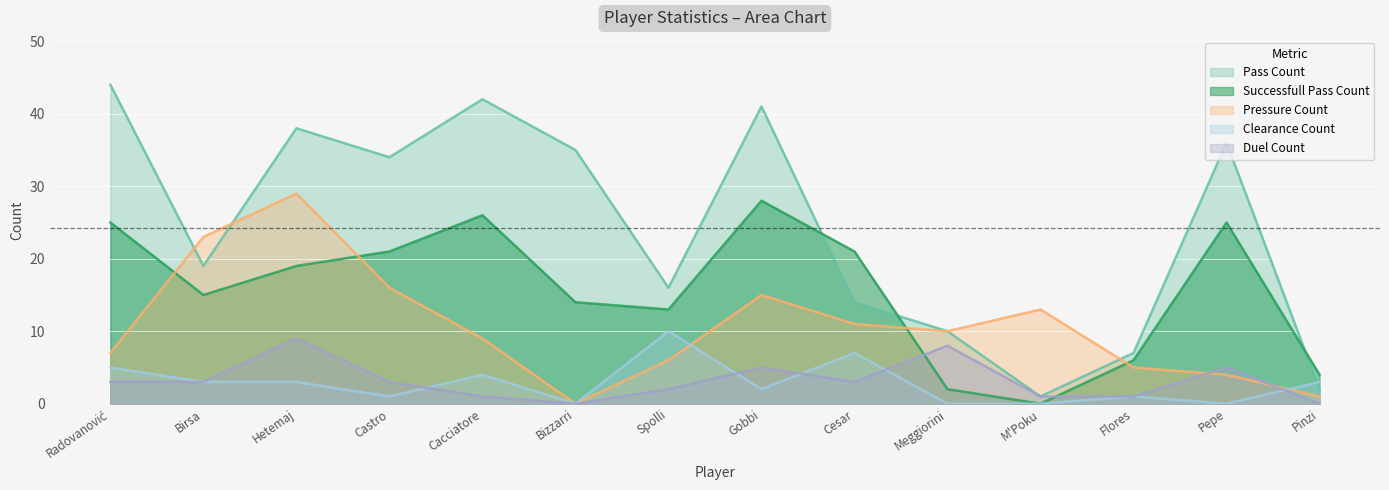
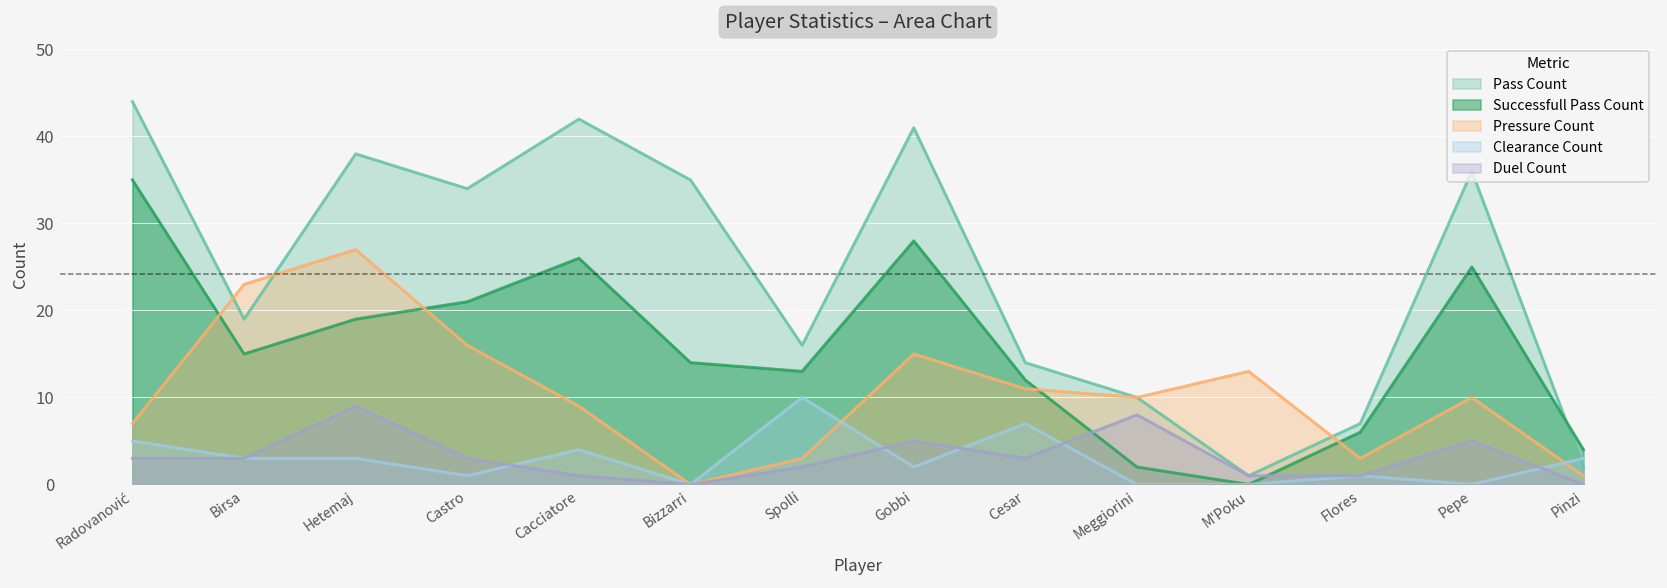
Successfull Pass Count, Radovanović: 25 -> 35
Pressure Count, Hetemaj: 29 -> 27
Pressure Count, Spolli: 6 -> 3
Successfull Pass Count, Cesar: 21 -> 12
Pressure Count, Flores: 5 -> 3
Pressure Count, Pepe: 4 -> 10
